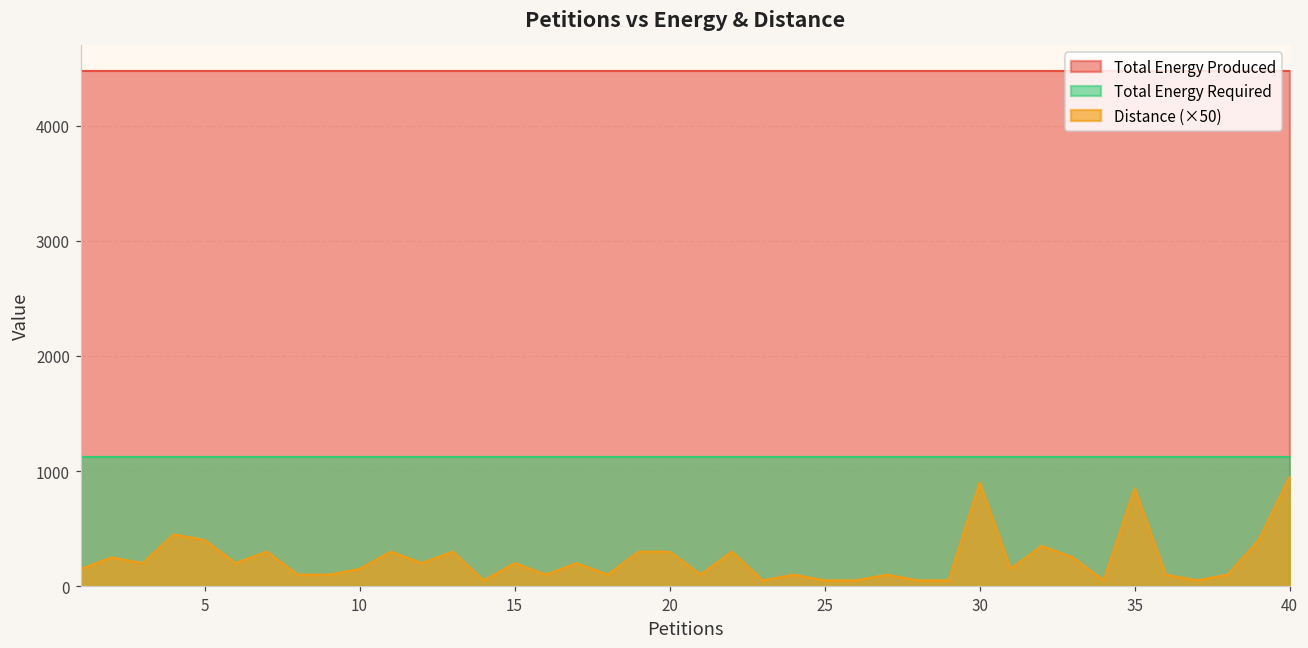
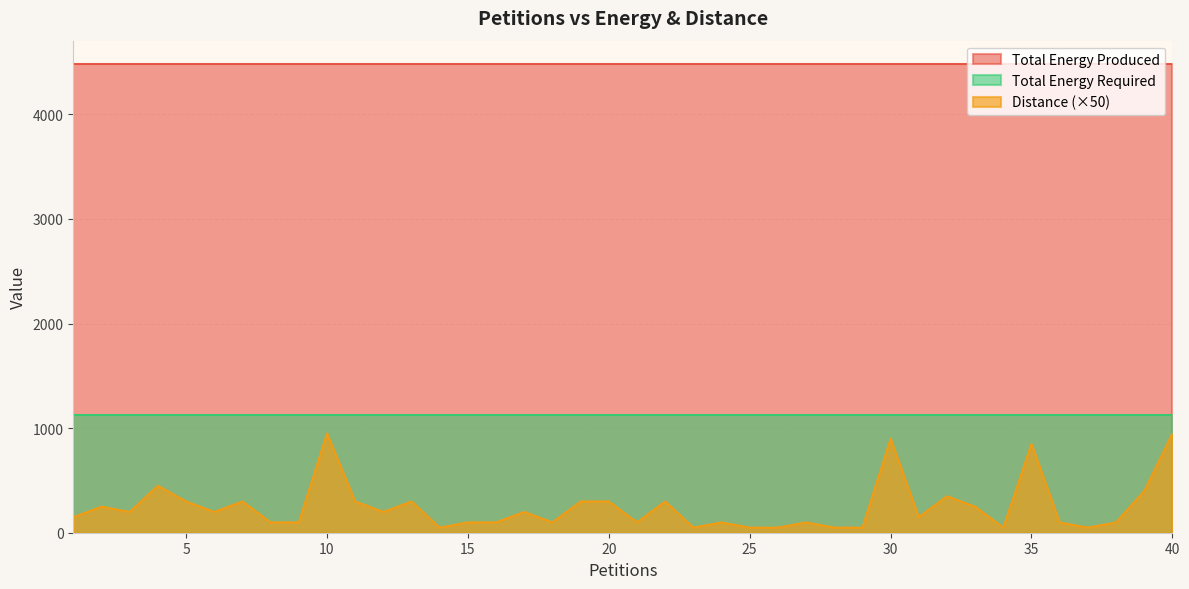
Distance (×50), 5: 400 -> 300
Distance (×50), 10: 150 -> 950
Distance (×50), 15: 200 -> 100
